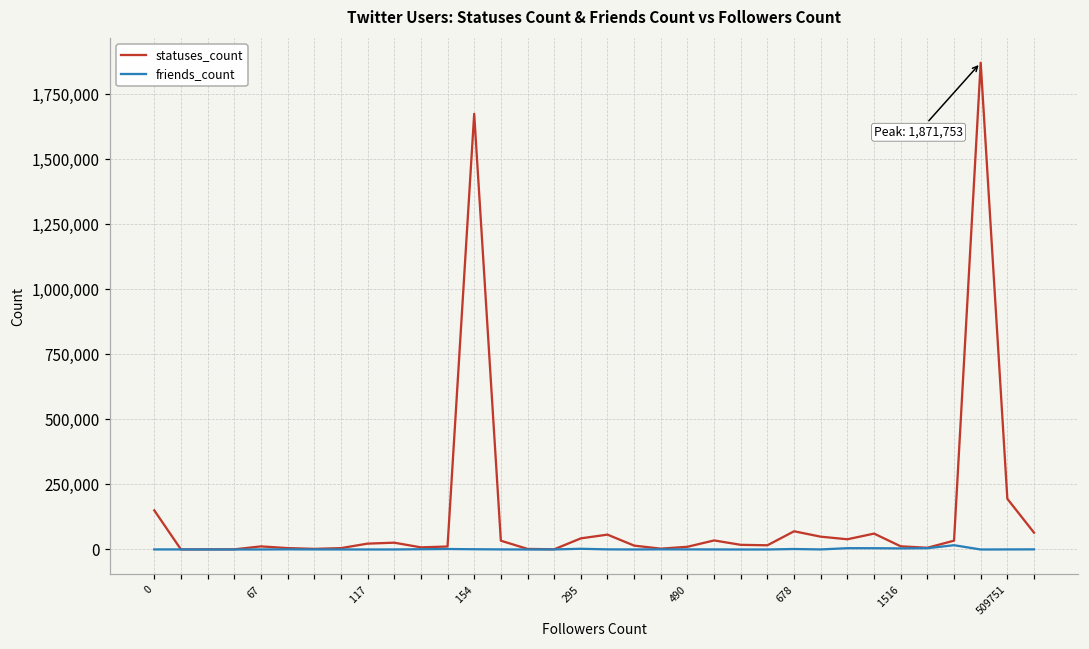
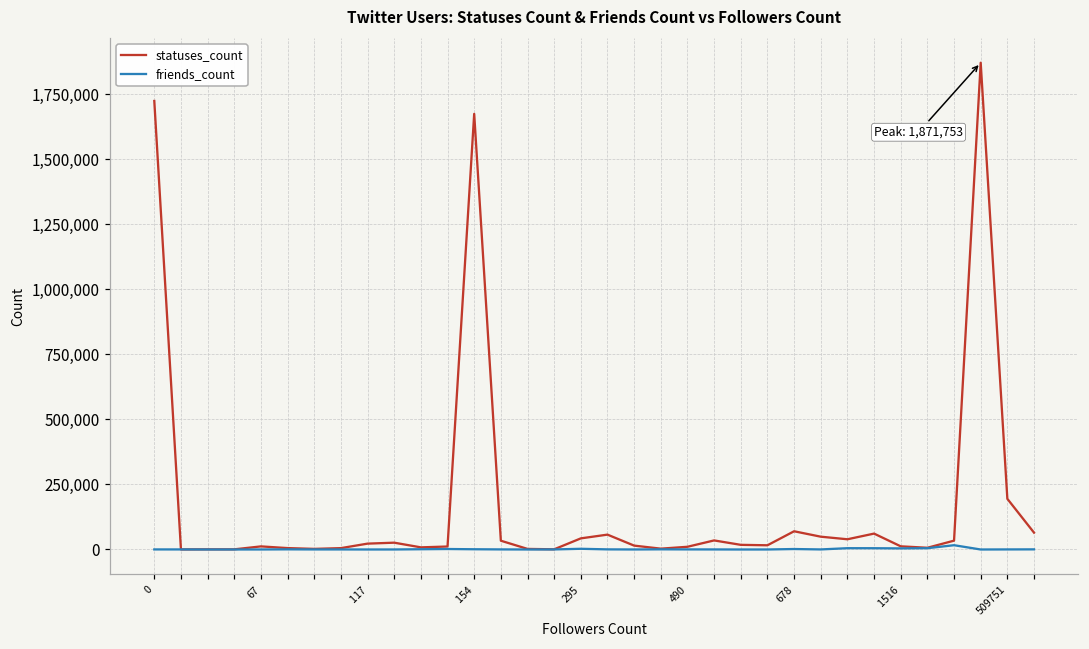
statuses_count, 0: 150,000 -> 1,720,000
